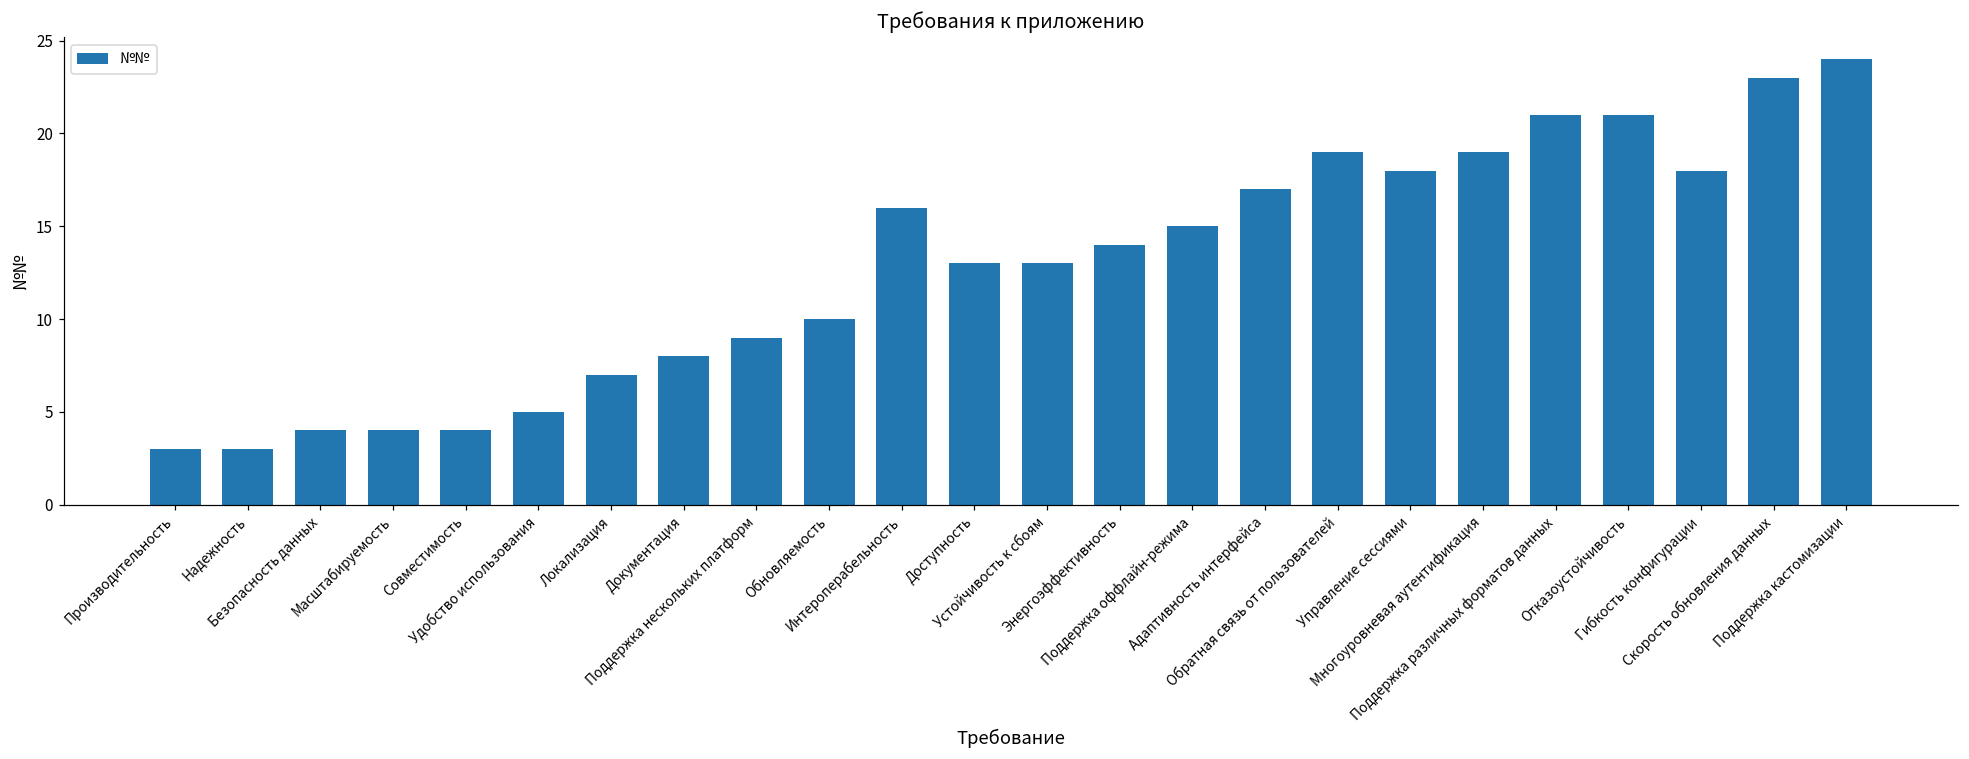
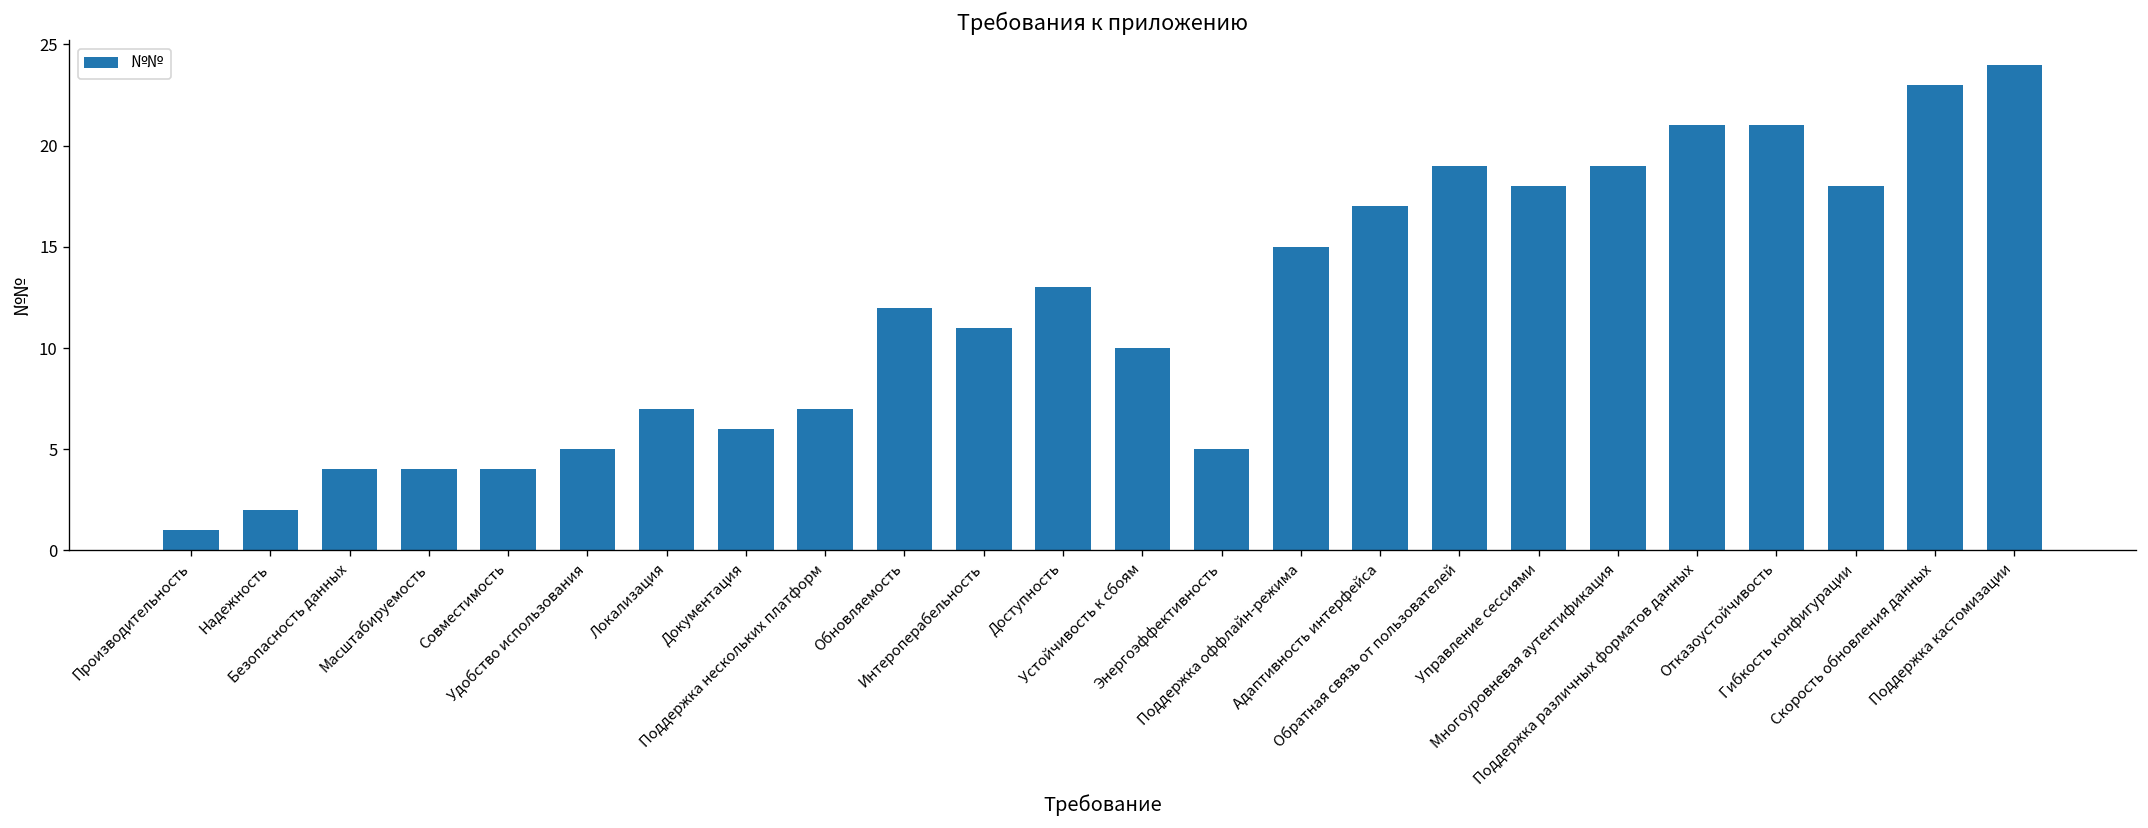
Производительность: 3 -> 1
Надежность: 3 -> 2
Документация: 8 -> 6
Поддержка нескольких платформ: 9 -> 7
Обновляемость: 10 -> 12
Интероперабельность: 16 -> 11
Устойчивость к сбоям: 13 -> 10
Энергоэффективность: 14 -> 5
